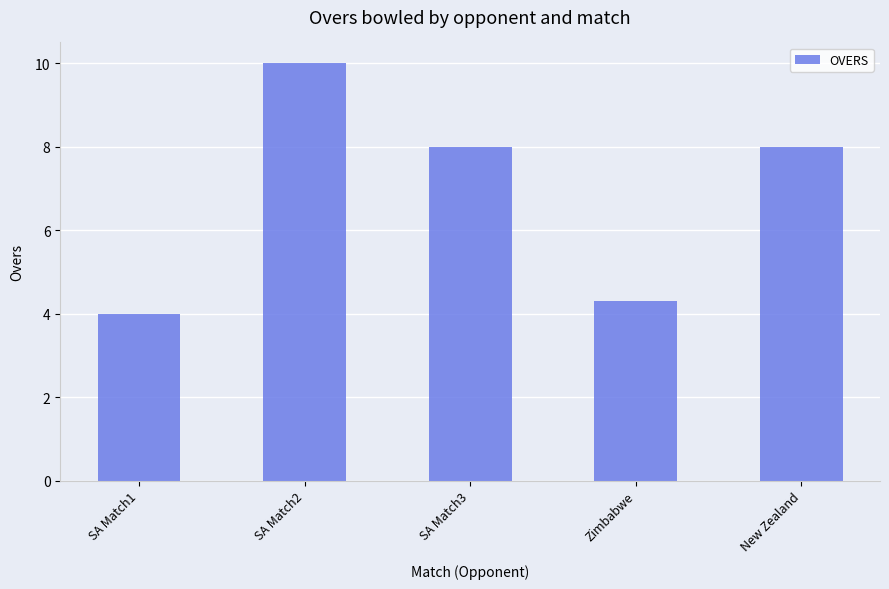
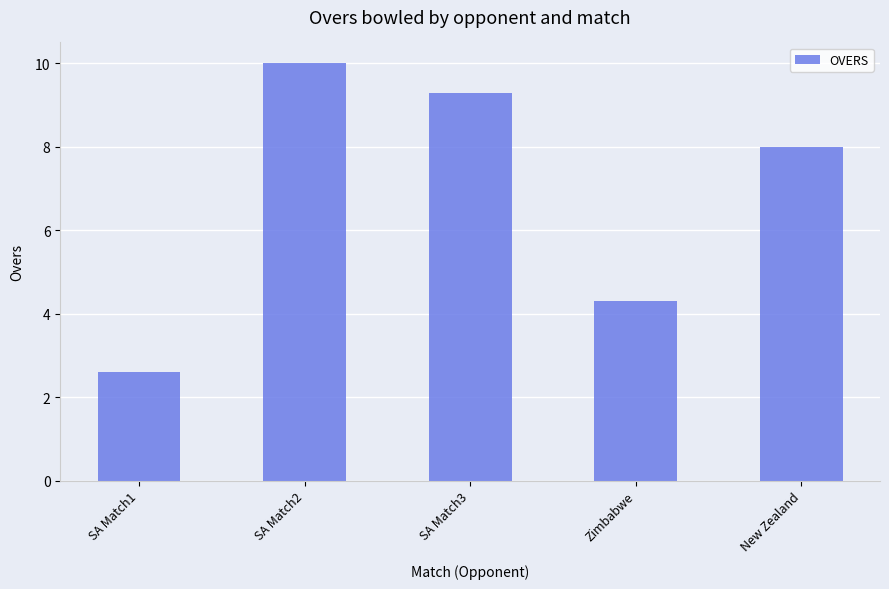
SA Match1: 4.0 -> 2.6
SA Match3: 8.0 -> 9.3
